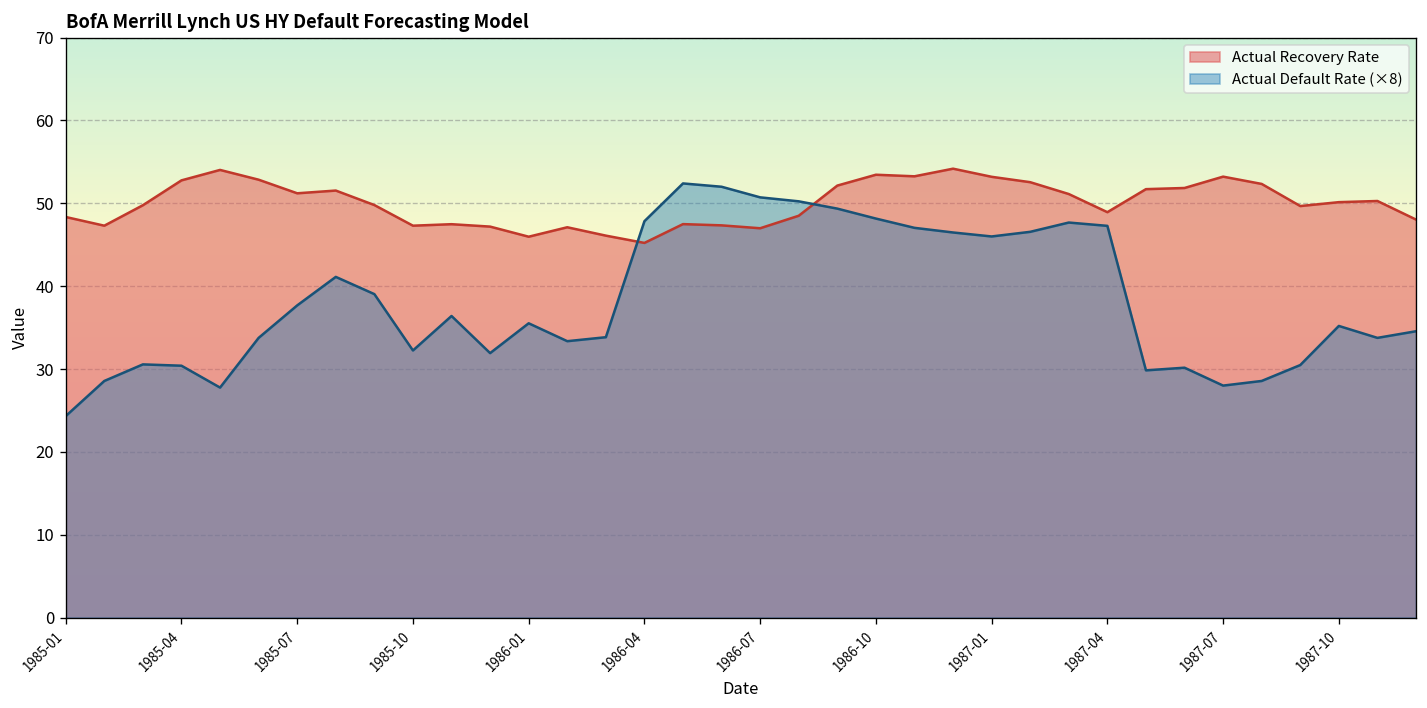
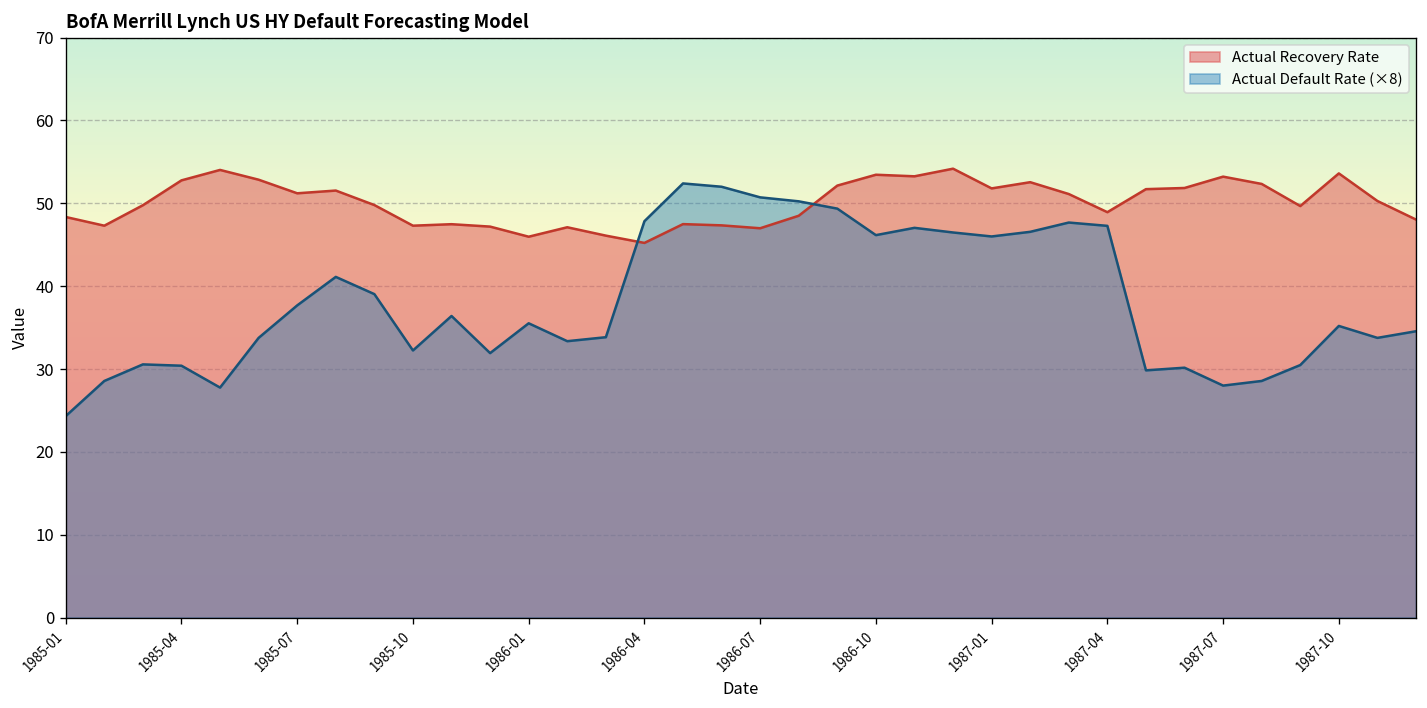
Actual Default Rate (×8), 1986-10: 48 -> 46
Actual Recovery Rate, 1987-01: 53 -> 52
Actual Recovery Rate, 1987-10: 50 -> 54
